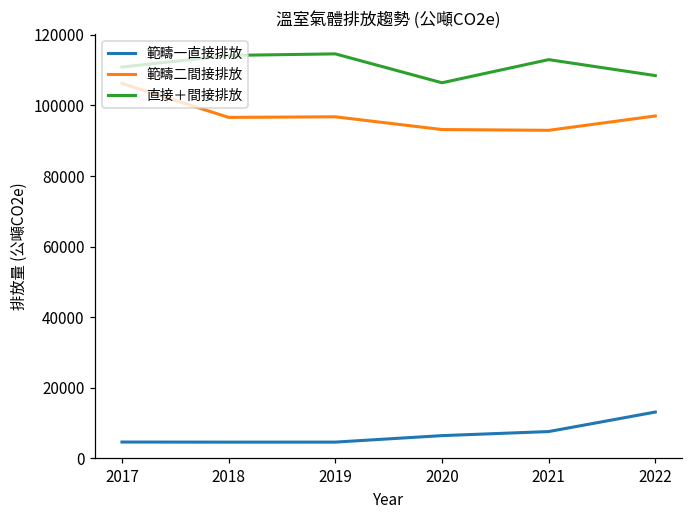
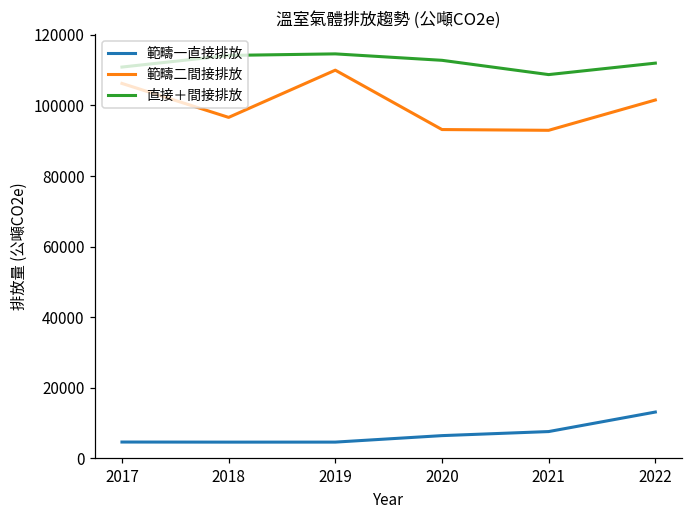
範疇二間接排放, 2019: 97000 -> 110000
直接＋間接排放, 2020: 106000 -> 113000
直接＋間接排放, 2021: 113000 -> 109000
範疇二間接排放, 2022: 97000 -> 102000
直接＋間接排放, 2022: 108000 -> 112000
